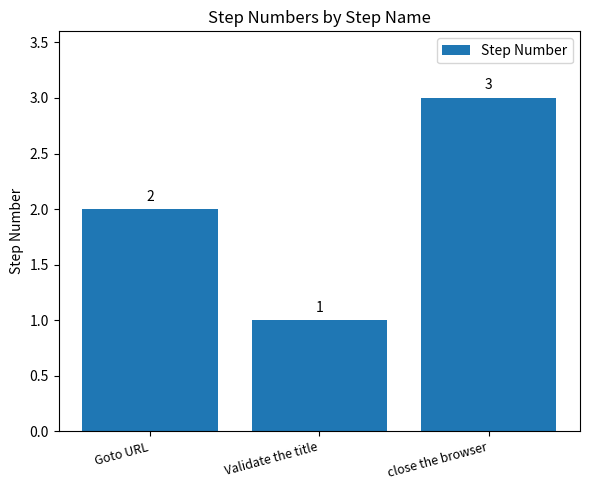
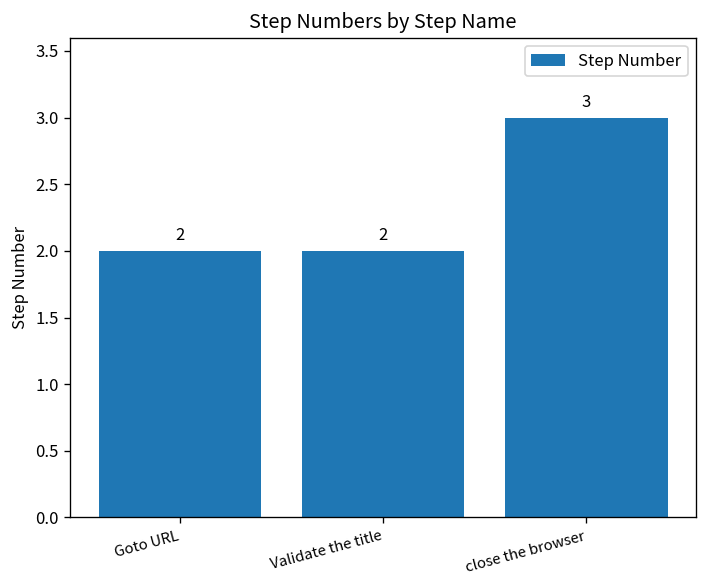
Validate the title: 1 -> 2
